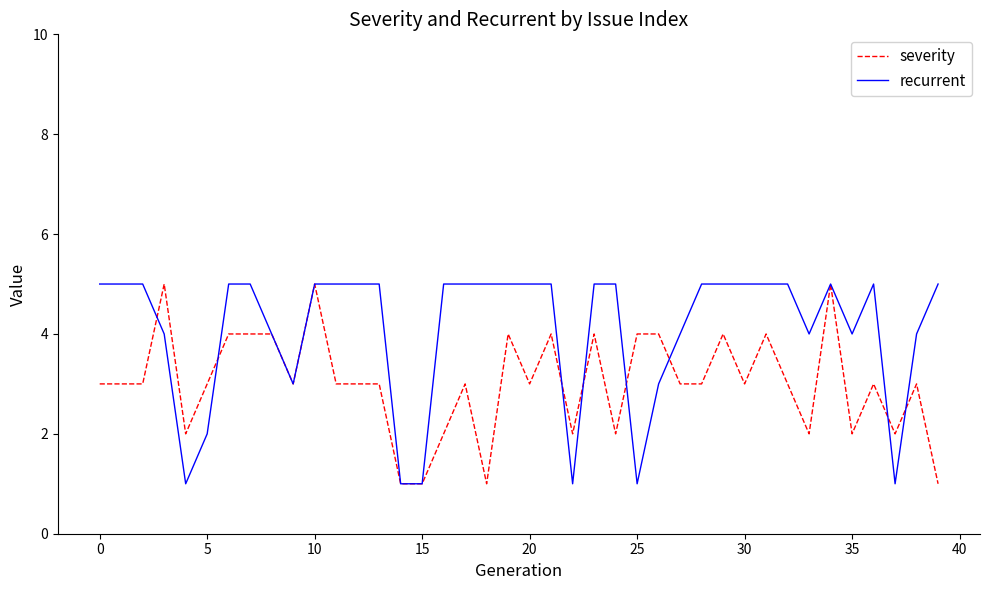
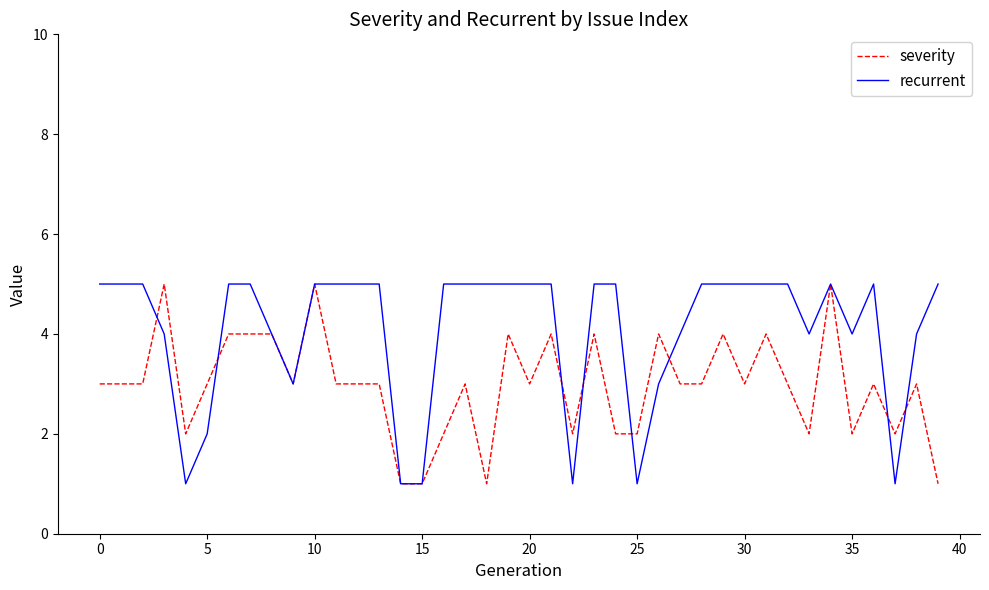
severity, 25: 4 -> 2
